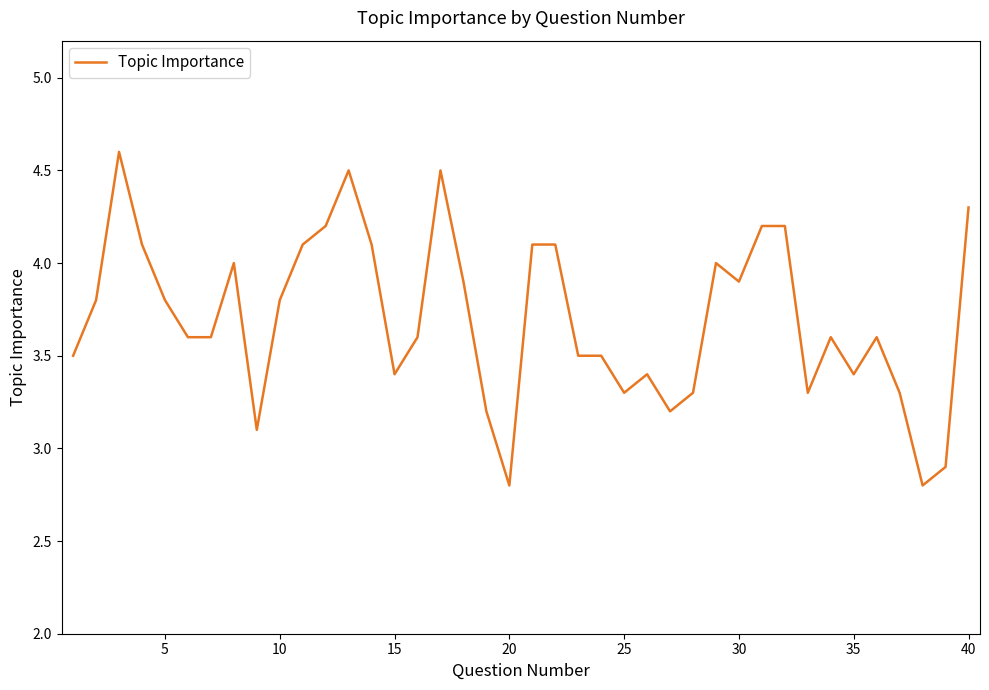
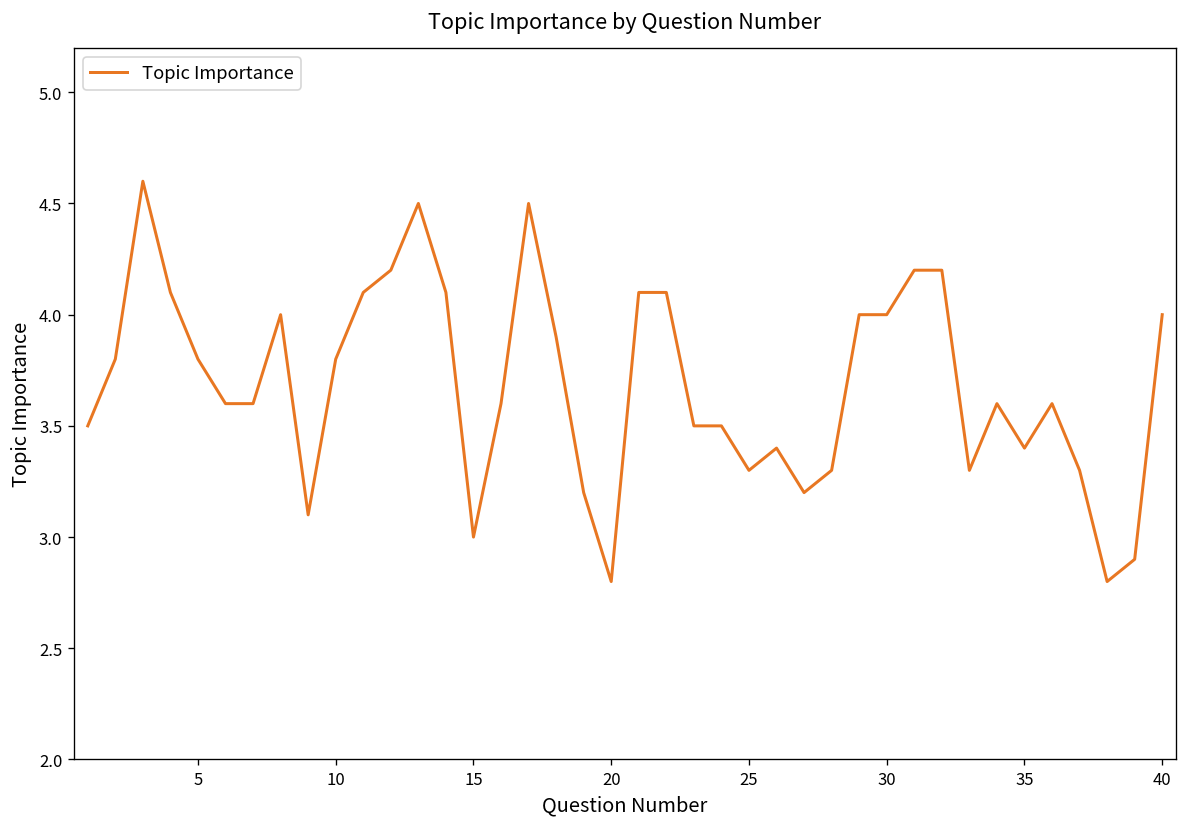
15: 3.4 -> 3.0
30: 3.9 -> 4.0
40: 4.3 -> 4.0
